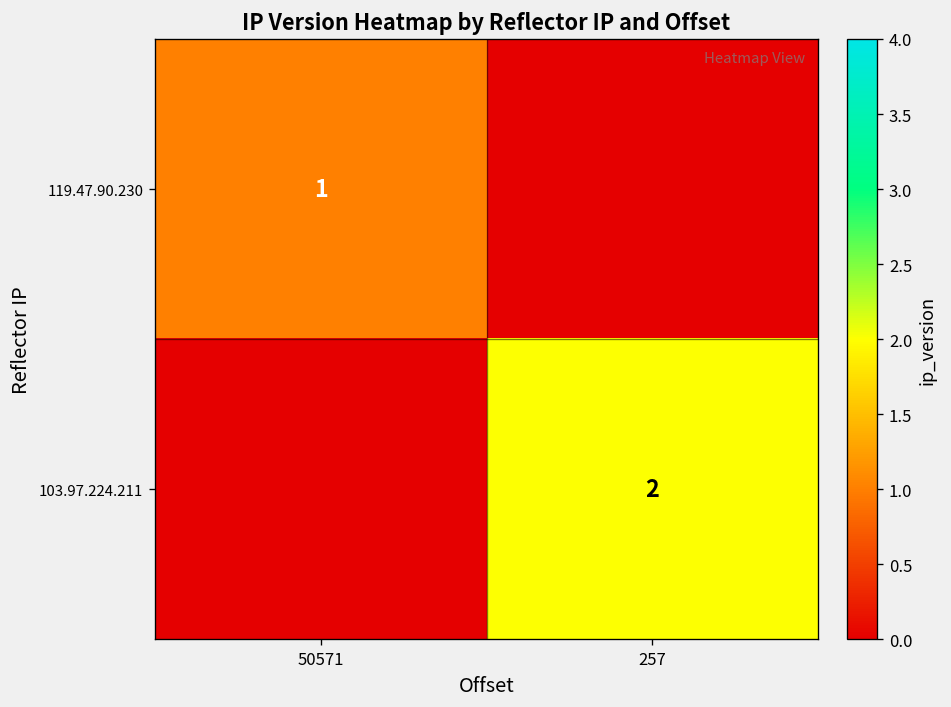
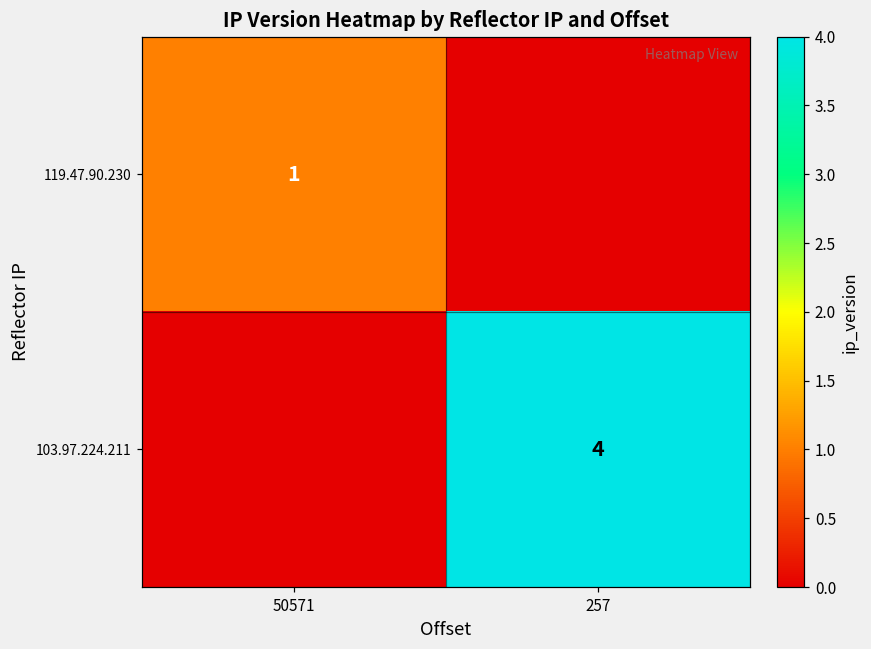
103.97.224.211, 257: 2 -> 4
